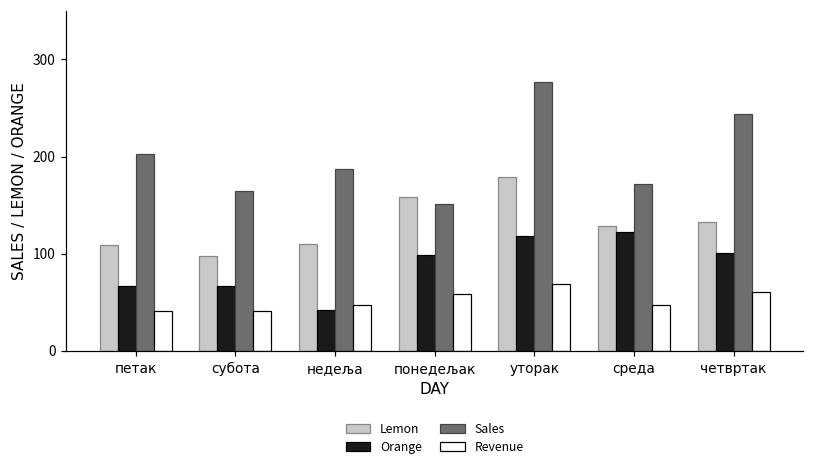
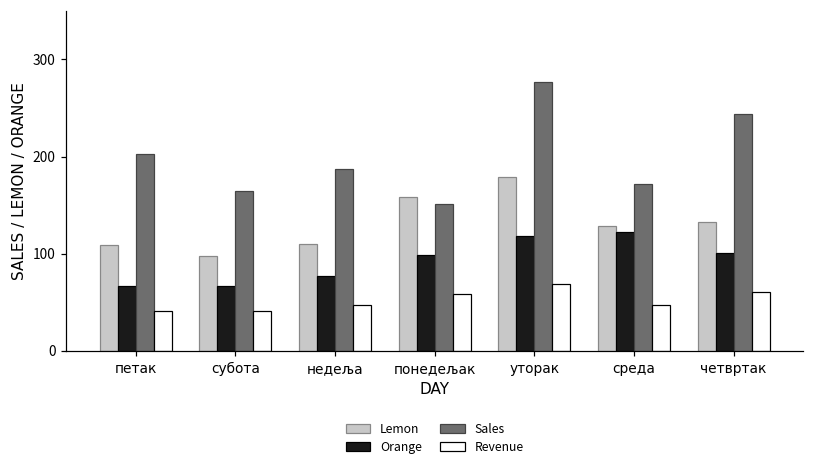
Orange, недеља: 40 -> 80
